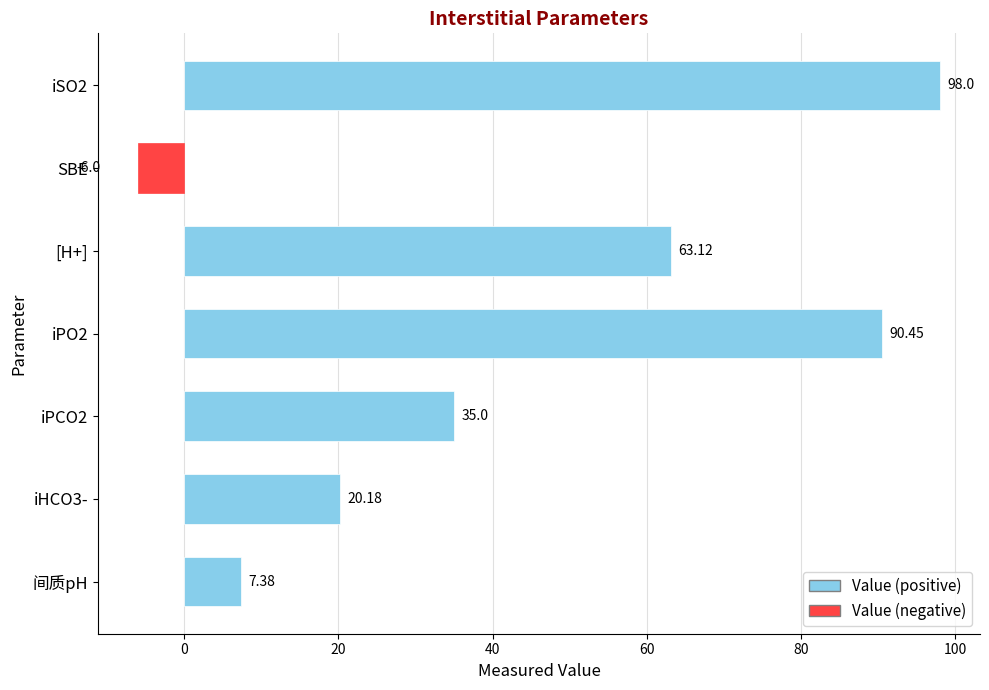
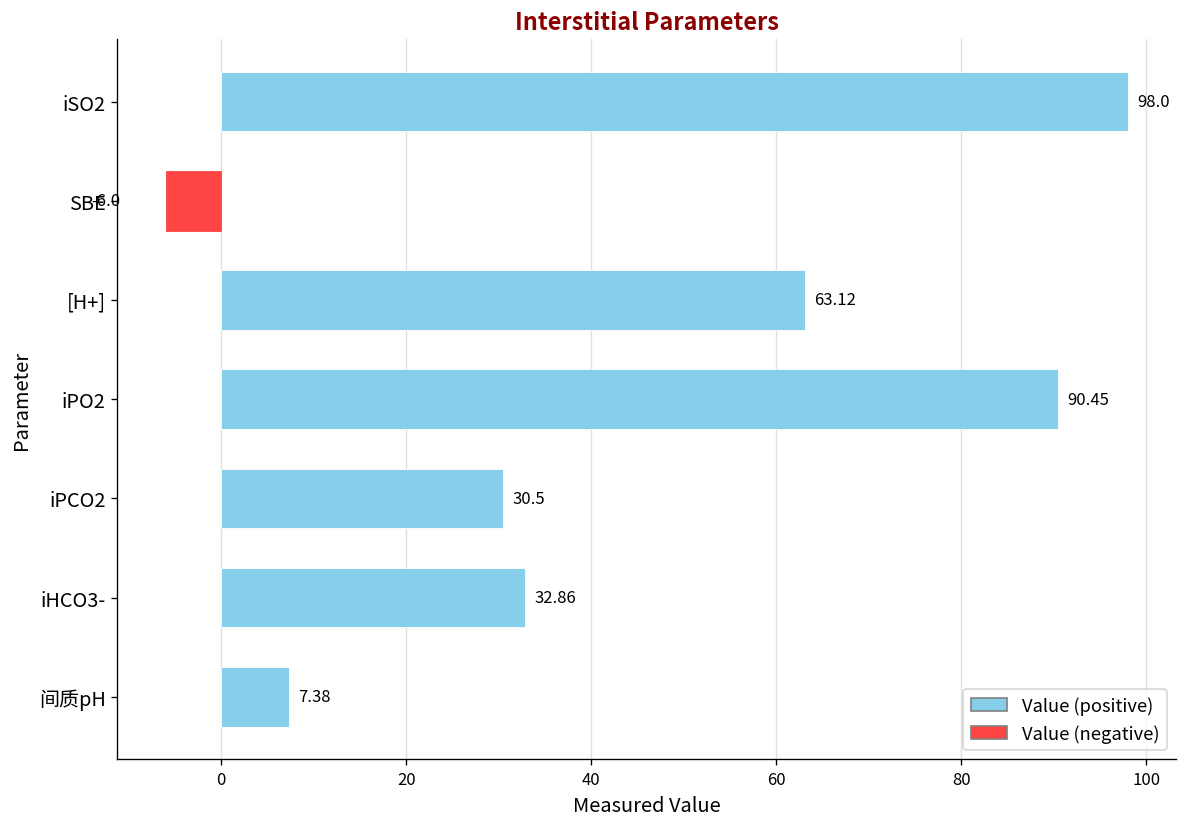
iPCO2: 35.0 -> 30.5
iHCO3-: 20.18 -> 32.86
